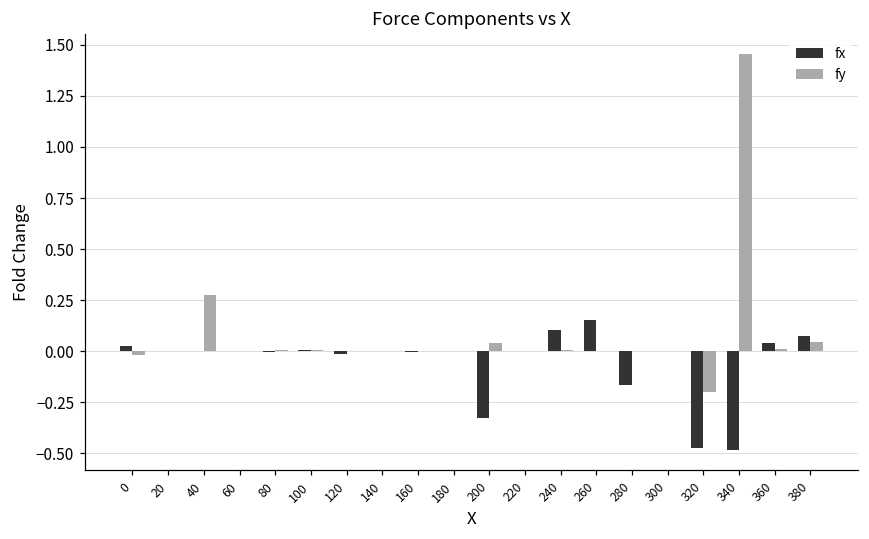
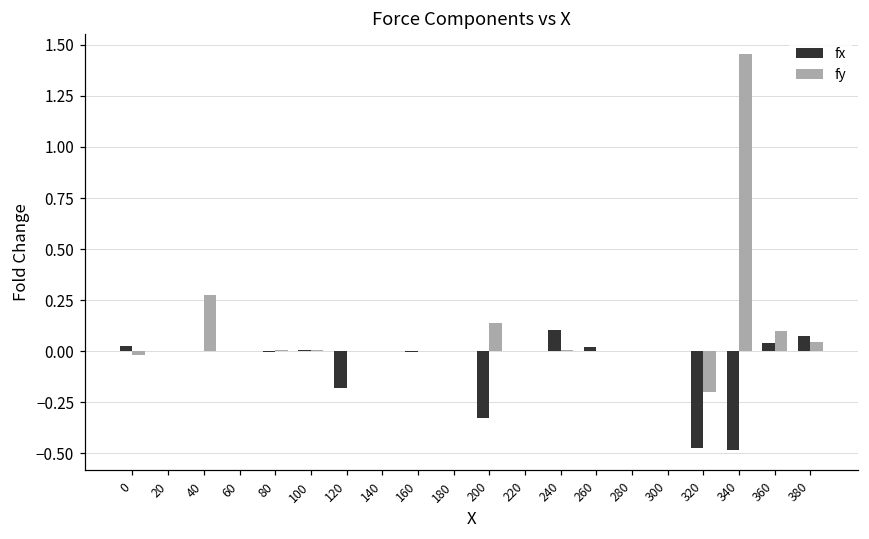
fx, 120: -0.01 -> -0.18
fy, 200: 0.04 -> 0.14
fx, 260: 0.15 -> 0.02
fx, 280: -0.16 -> 0.00
fy, 360: 0.01 -> 0.10
